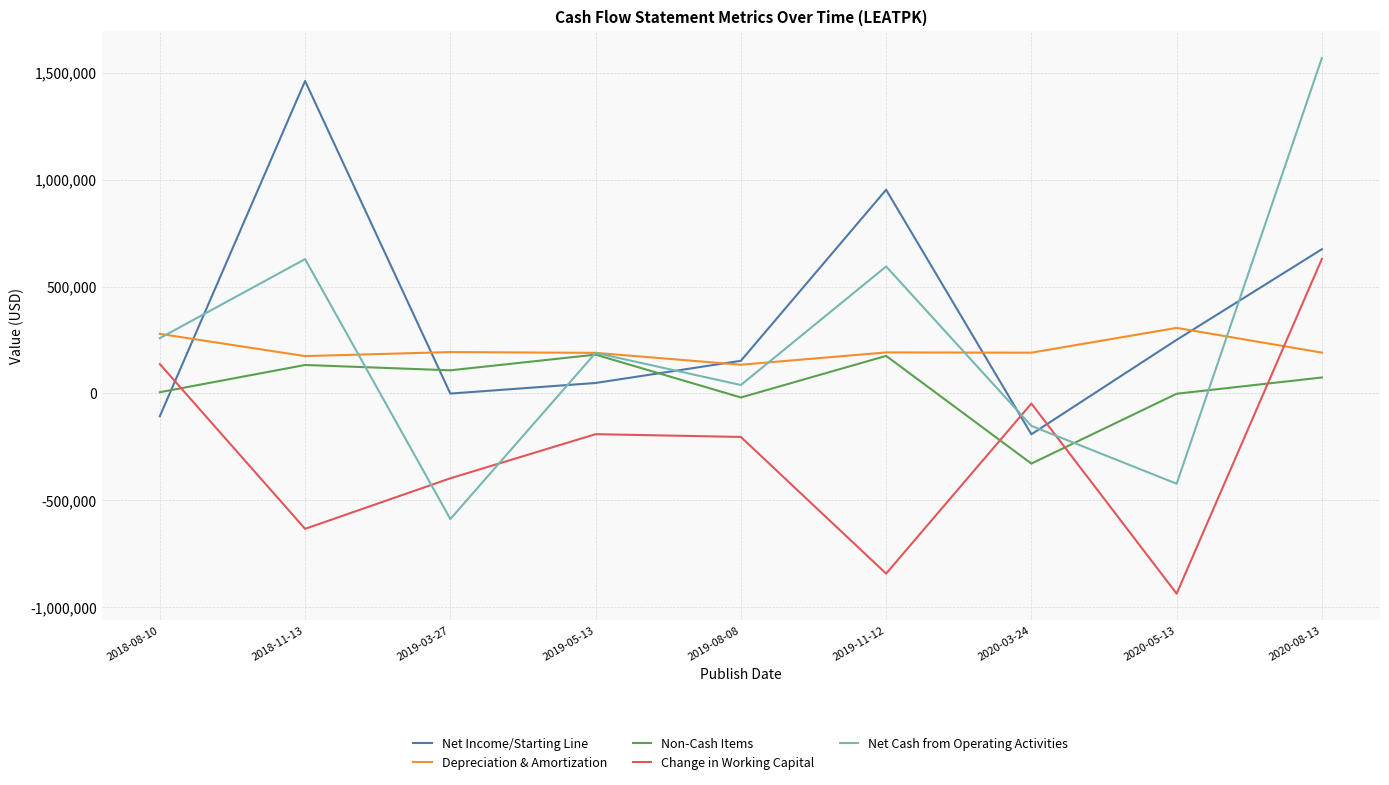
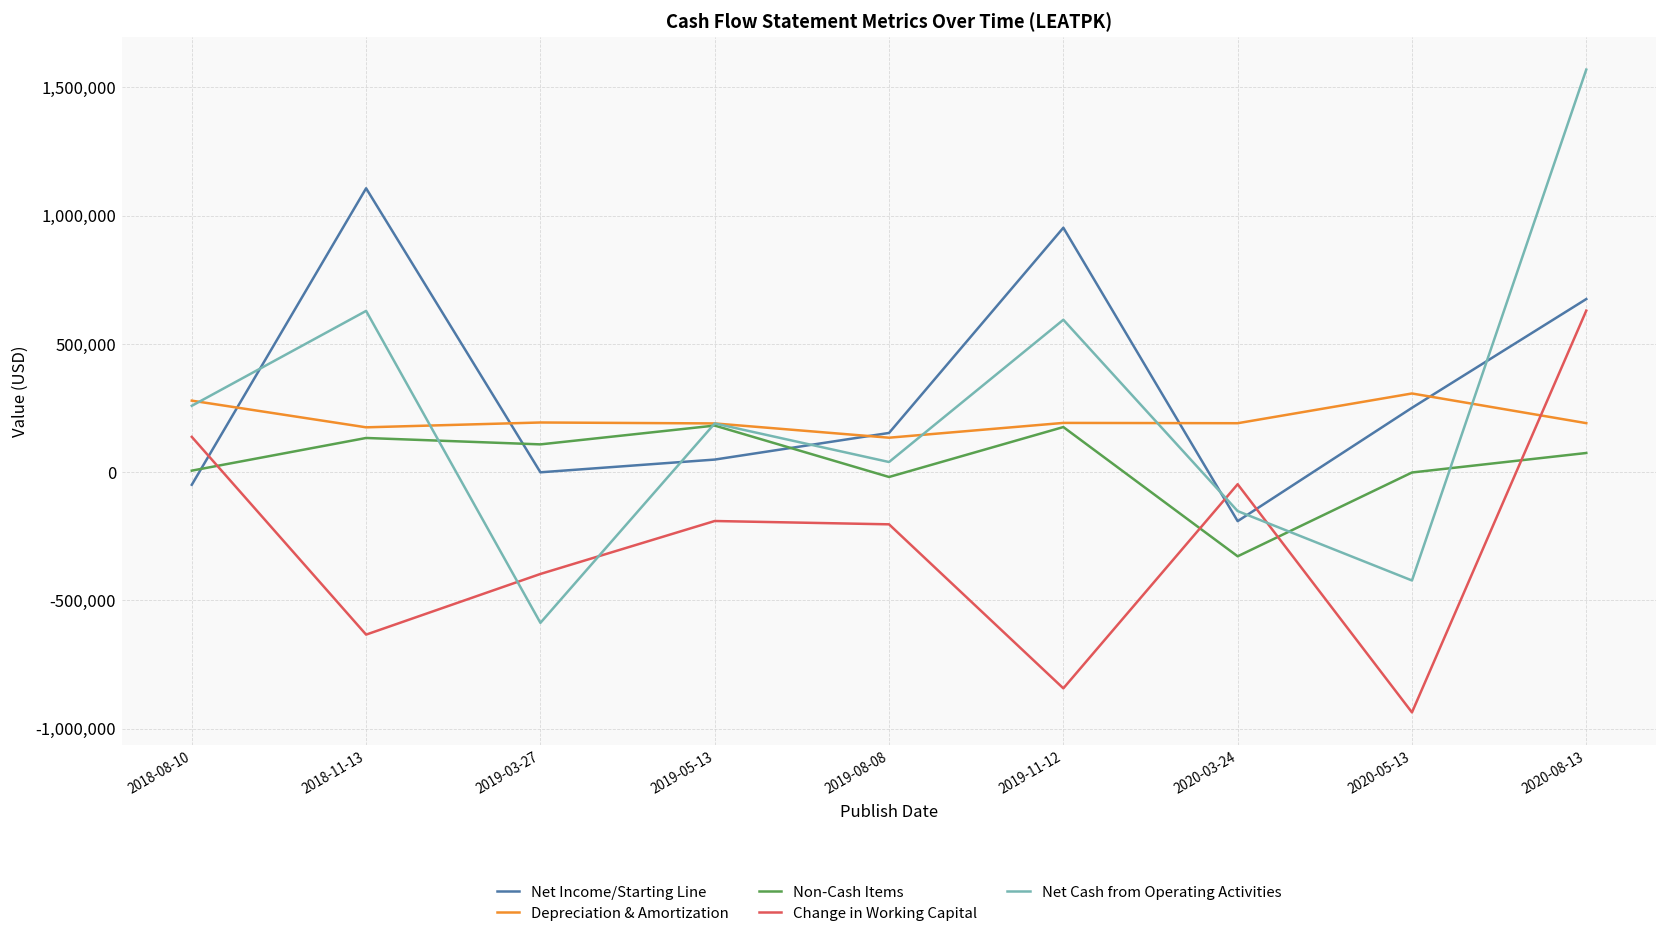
Net Income/Starting Line, 2018-08-10: -110,000 -> -50,000
Net Income/Starting Line, 2018-11-13: 1,460,000 -> 1,110,000
